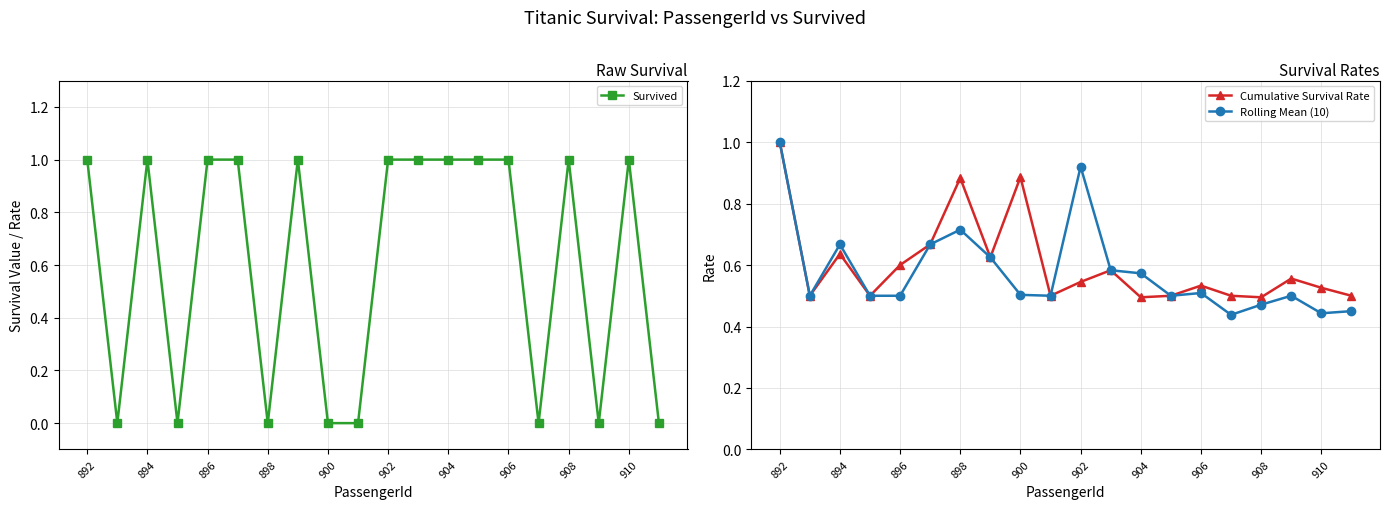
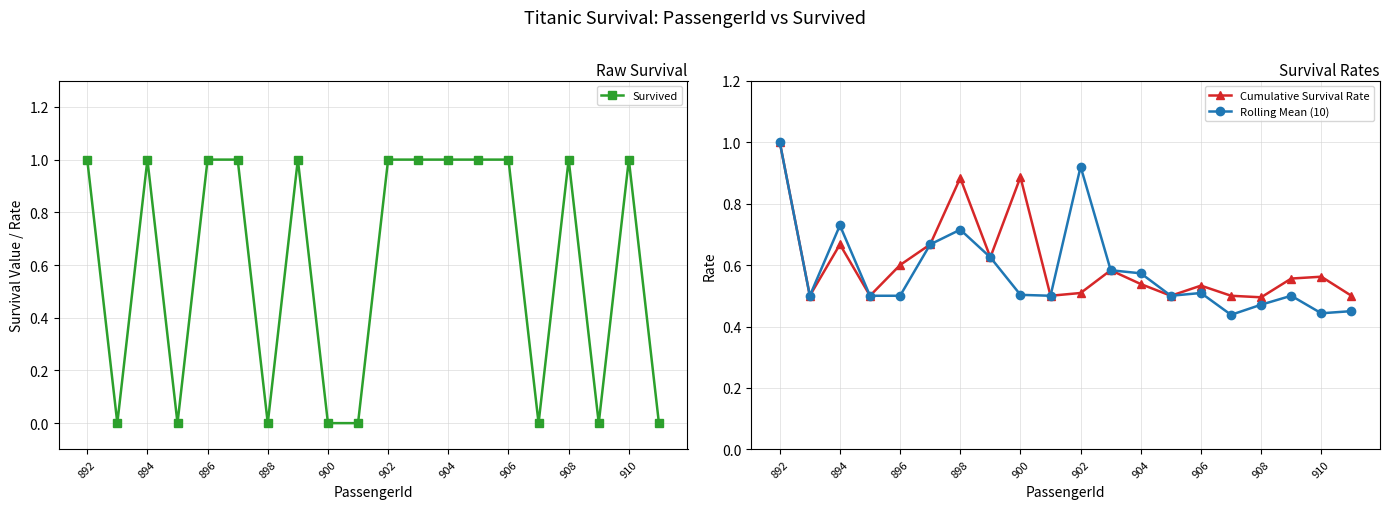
Survival Rates, Cumulative Survival Rate, 894: 0.64 -> 0.67
Survival Rates, Rolling Mean (10), 894: 0.67 -> 0.73
Survival Rates, Cumulative Survival Rate, 902: 0.55 -> 0.51
Survival Rates, Cumulative Survival Rate, 904: 0.50 -> 0.54
Survival Rates, Cumulative Survival Rate, 910: 0.53 -> 0.56
